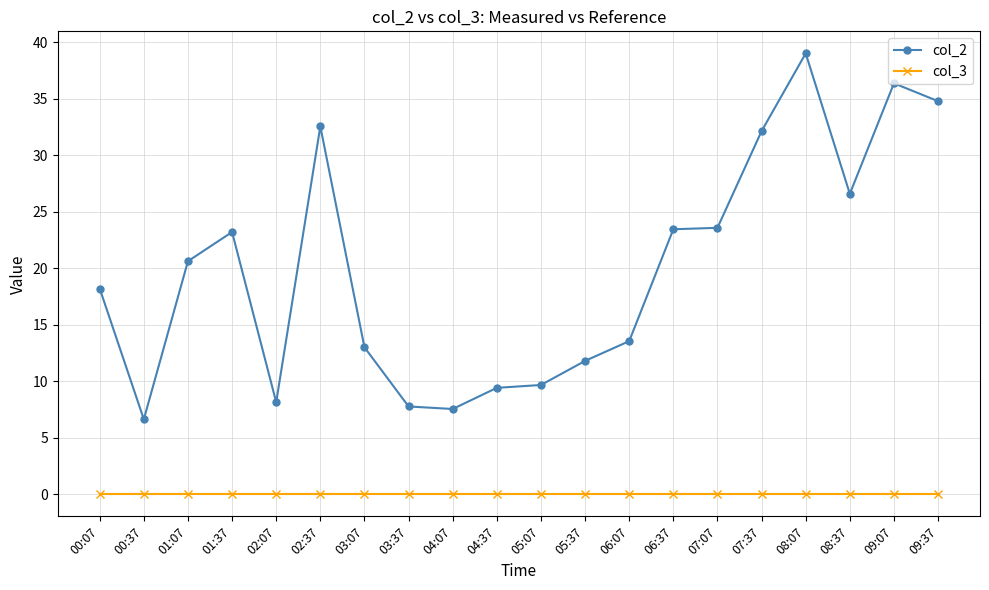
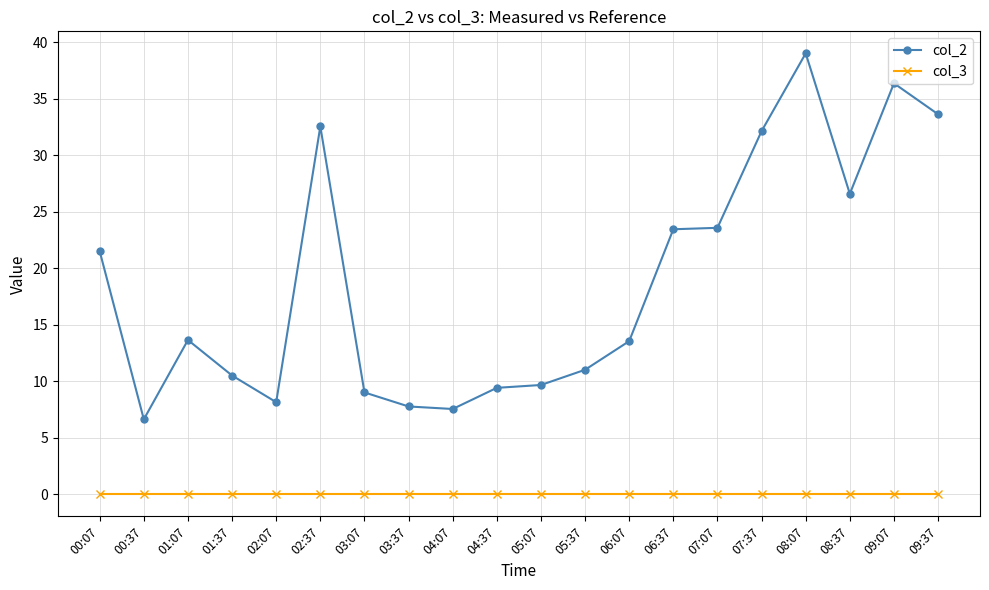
col_2, 00:07: 18.2 -> 21.5
col_2, 01:07: 20.6 -> 13.7
col_2, 01:37: 23.2 -> 10.5
col_2, 03:07: 13.0 -> 9.0
col_2, 05:37: 11.8 -> 11.0
col_2, 09:37: 34.8 -> 33.6
